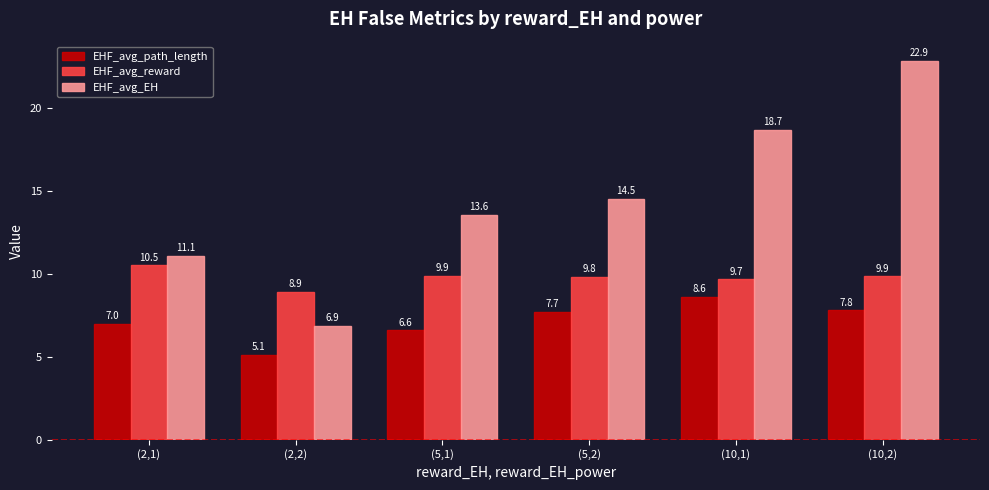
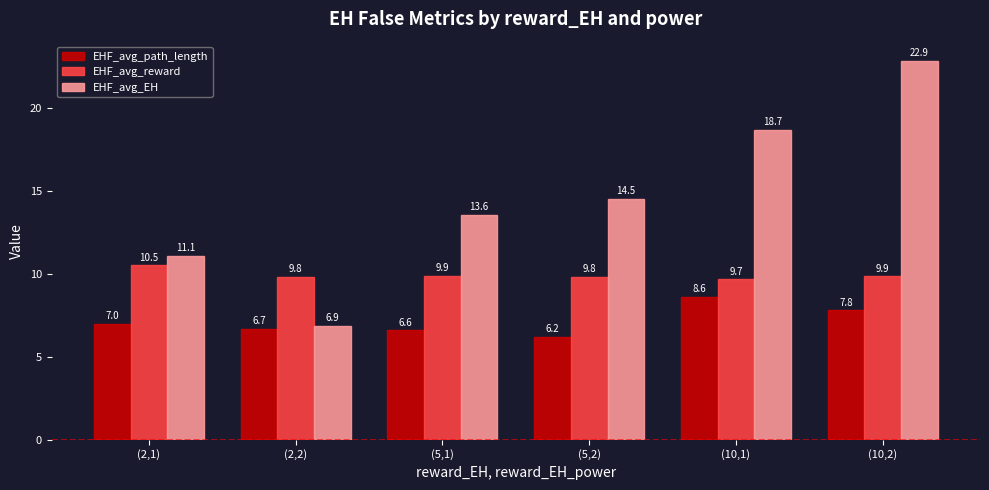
EHF_avg_path_length, (2,2): 5.1 -> 6.7
EHF_avg_reward, (2,2): 8.9 -> 9.8
EHF_avg_path_length, (5,2): 7.7 -> 6.2
